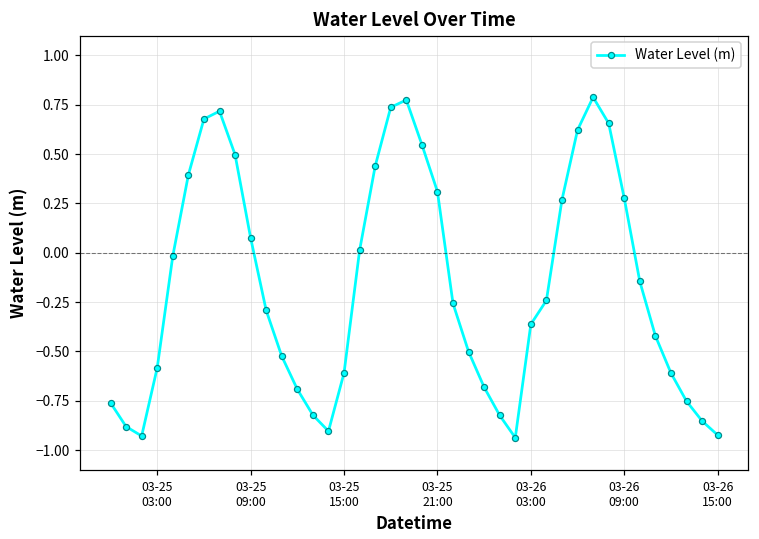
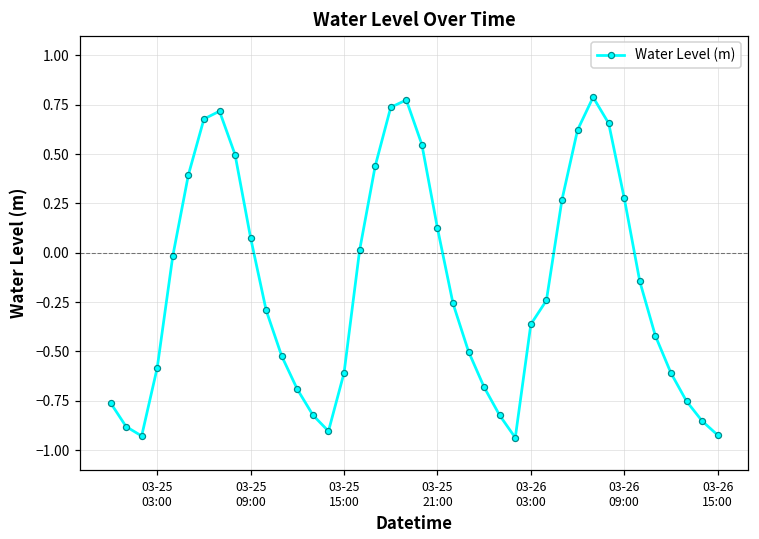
03-25 21:00: 0.31 -> 0.12
